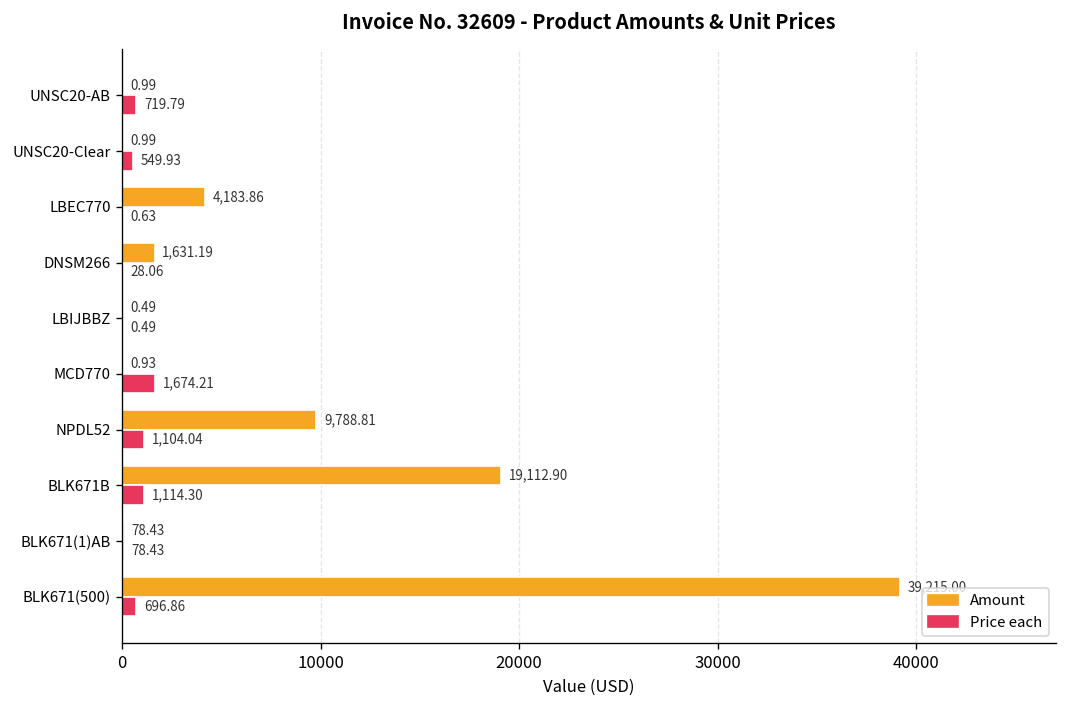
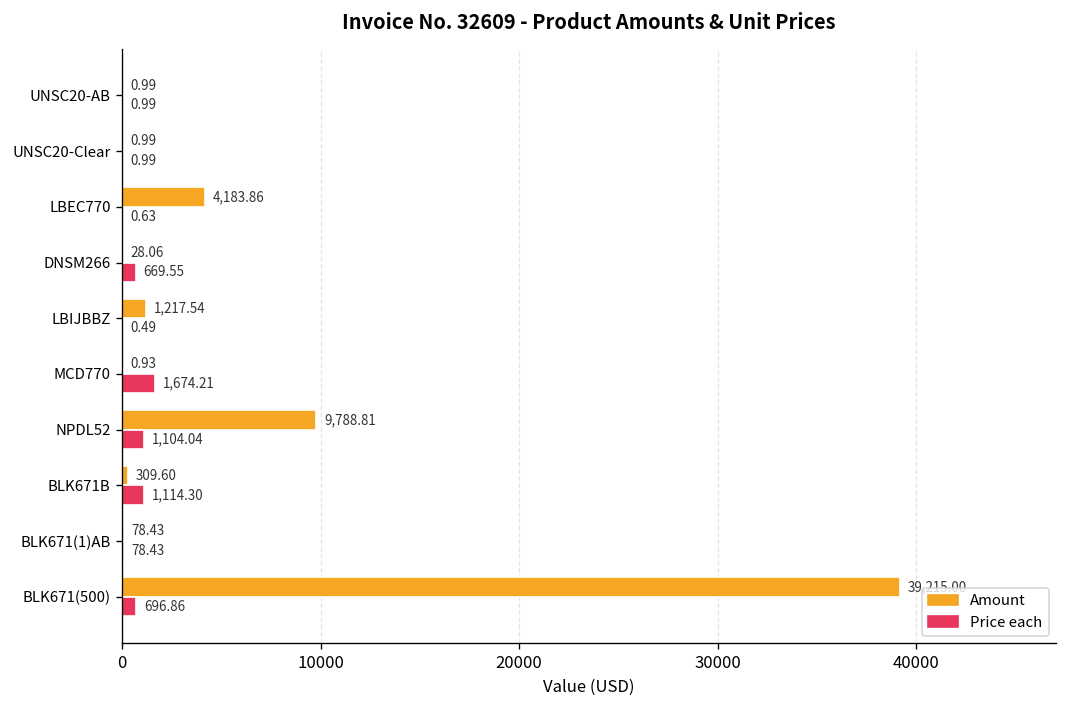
Price each, UNSC20-AB: 719.79 -> 0.99
Price each, UNSC20-Clear: 549.93 -> 0.99
Amount, DNSM266: 1,631.19 -> 28.06
Price each, DNSM266: 28.06 -> 669.55
Amount, LBIJBBZ: 0.49 -> 1,217.54
Amount, BLK671B: 19,112.90 -> 309.60
